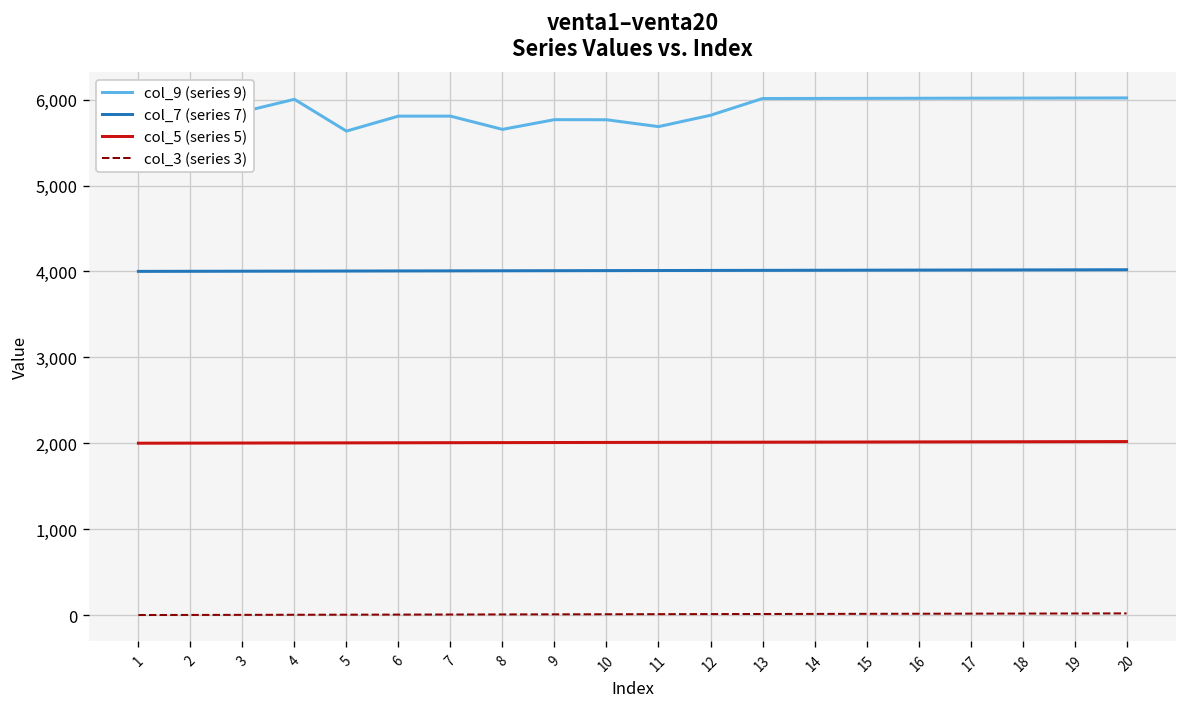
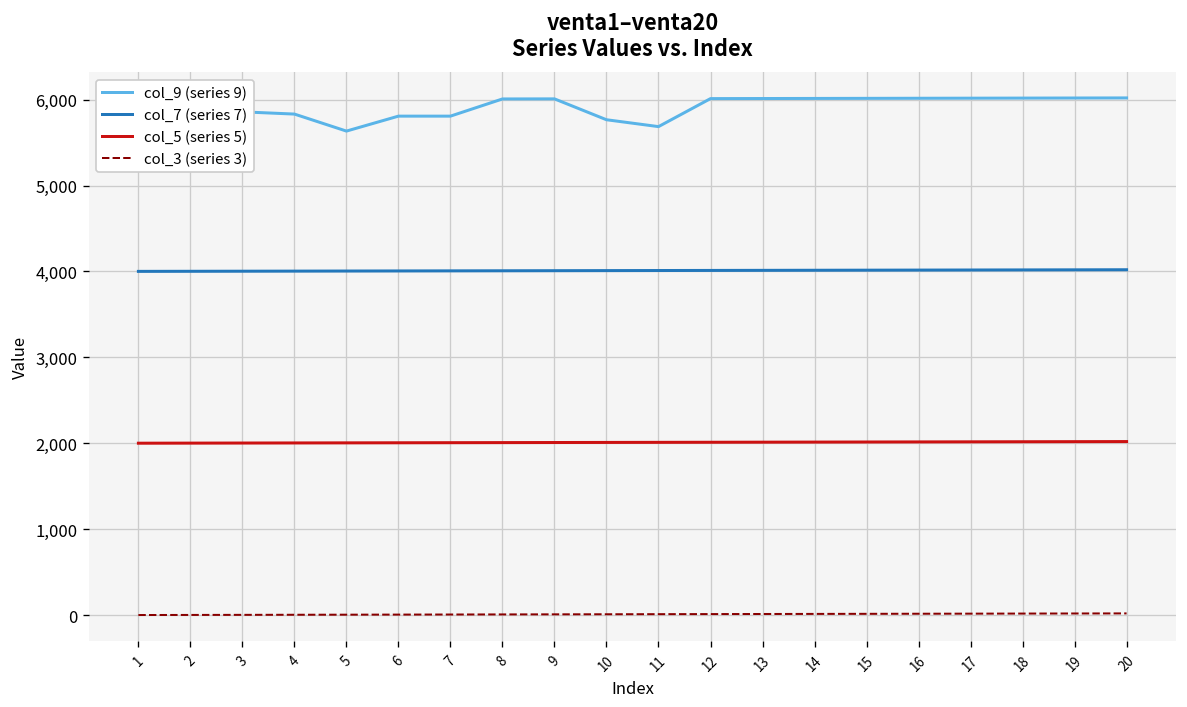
col_9 (series 9), 4: 6,000 -> 5,800
col_9 (series 9), 8: 5,700 -> 6,000
col_9 (series 9), 9: 5,800 -> 6,000
col_9 (series 9), 12: 5,800 -> 6,000
